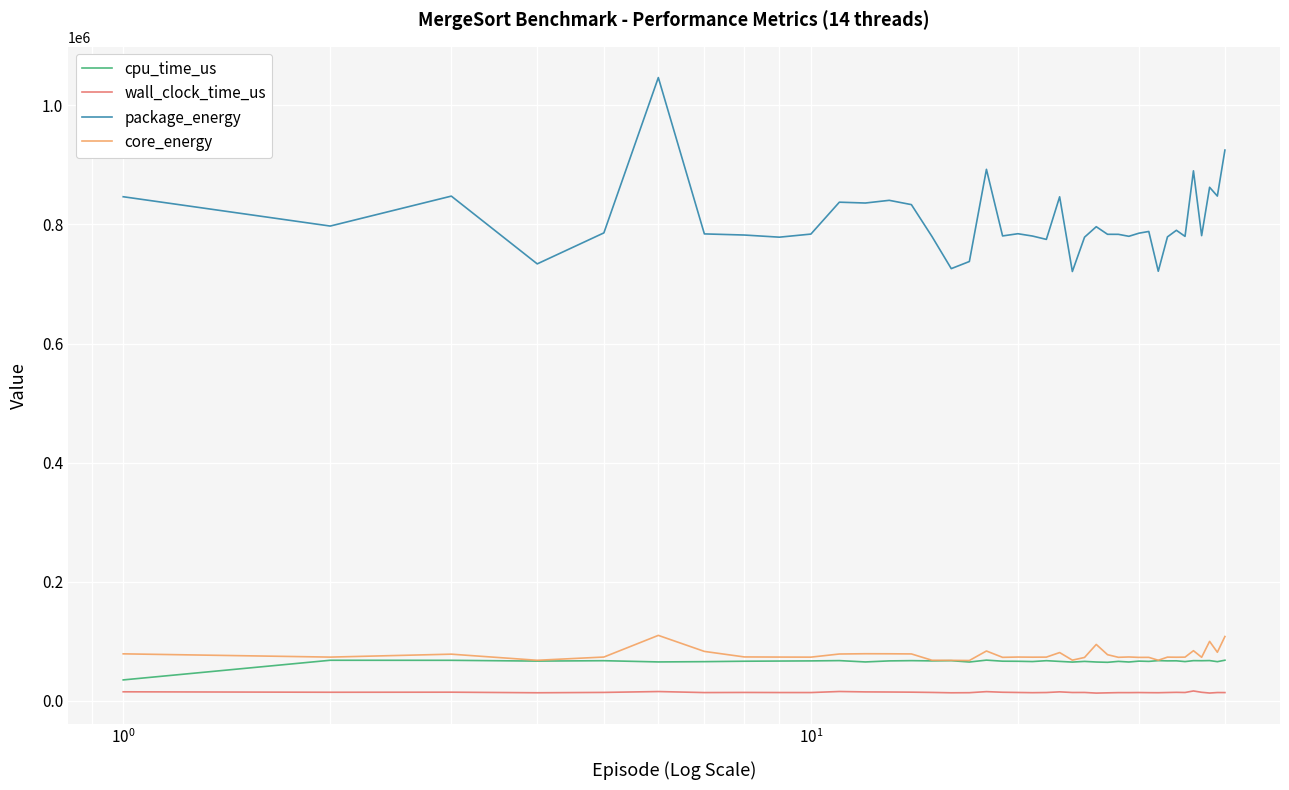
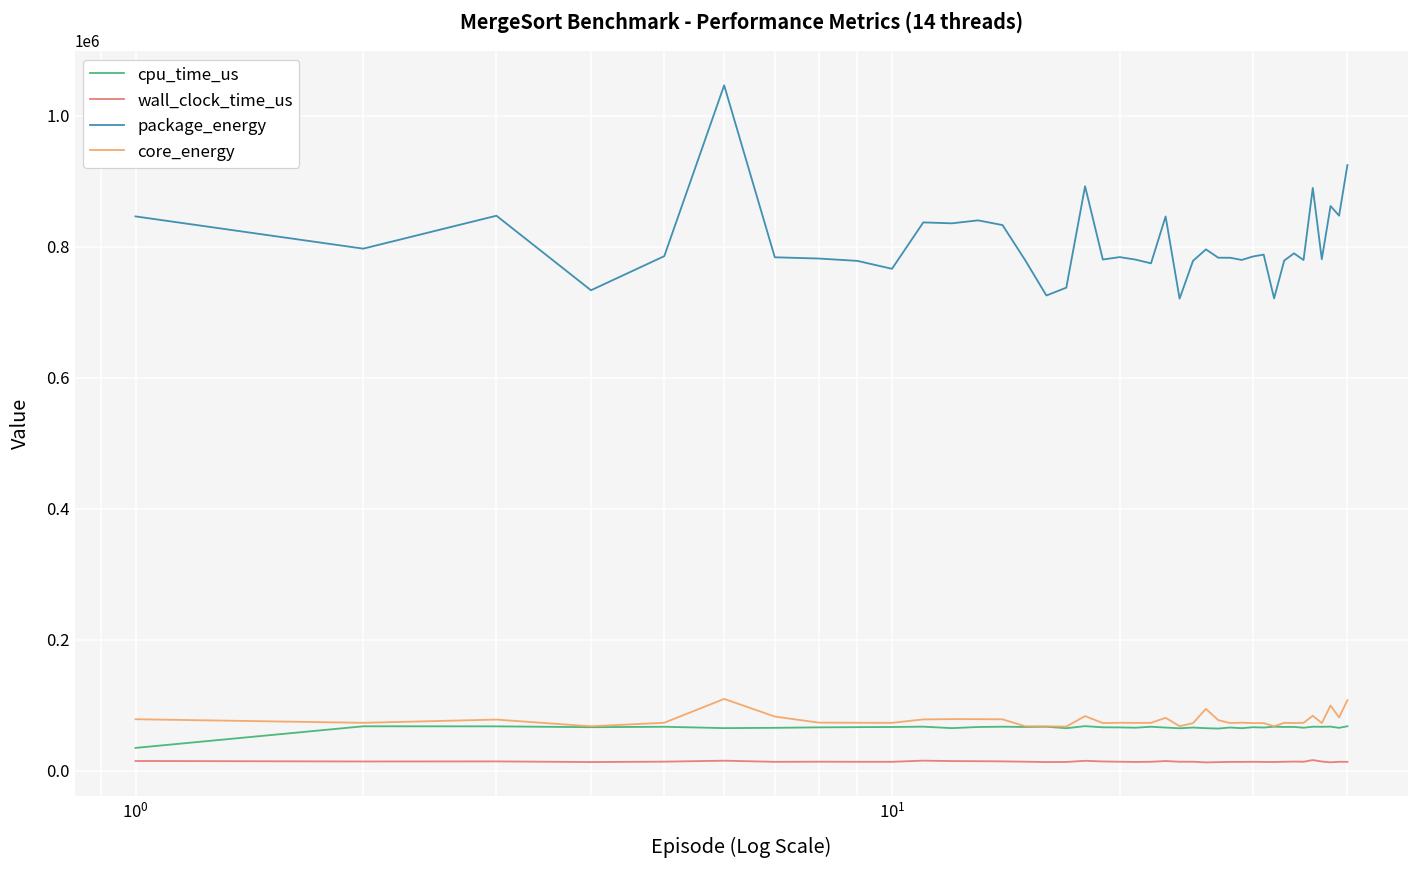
package_energy, 10^1: 780000 -> 770000
